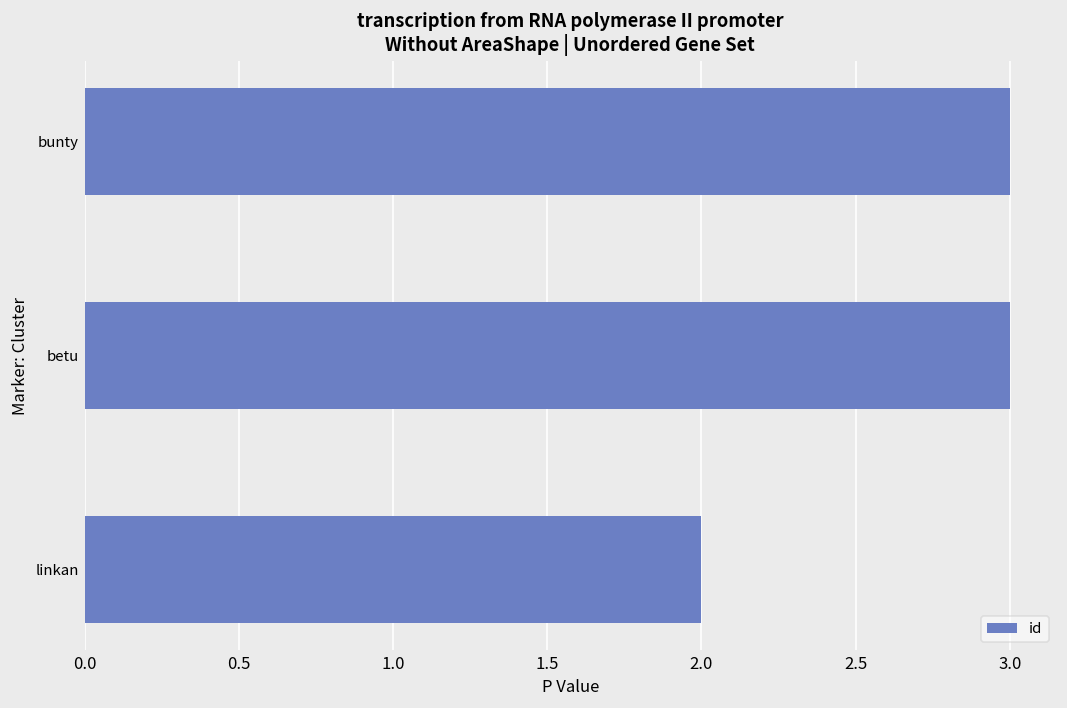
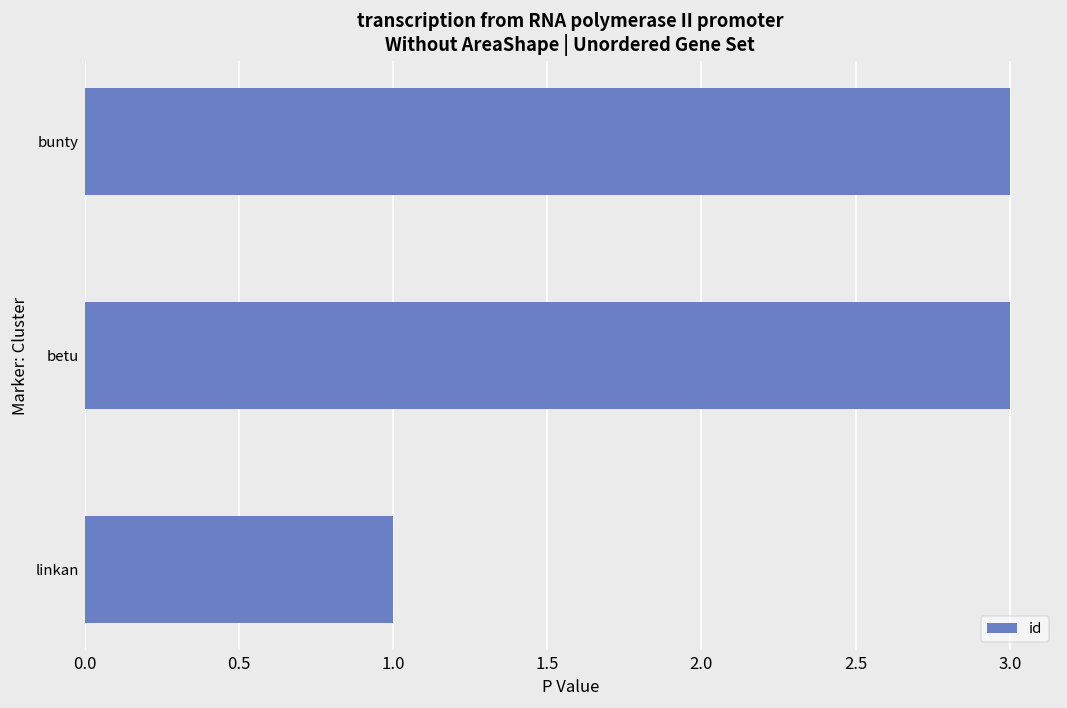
linkan: 2 -> 1
